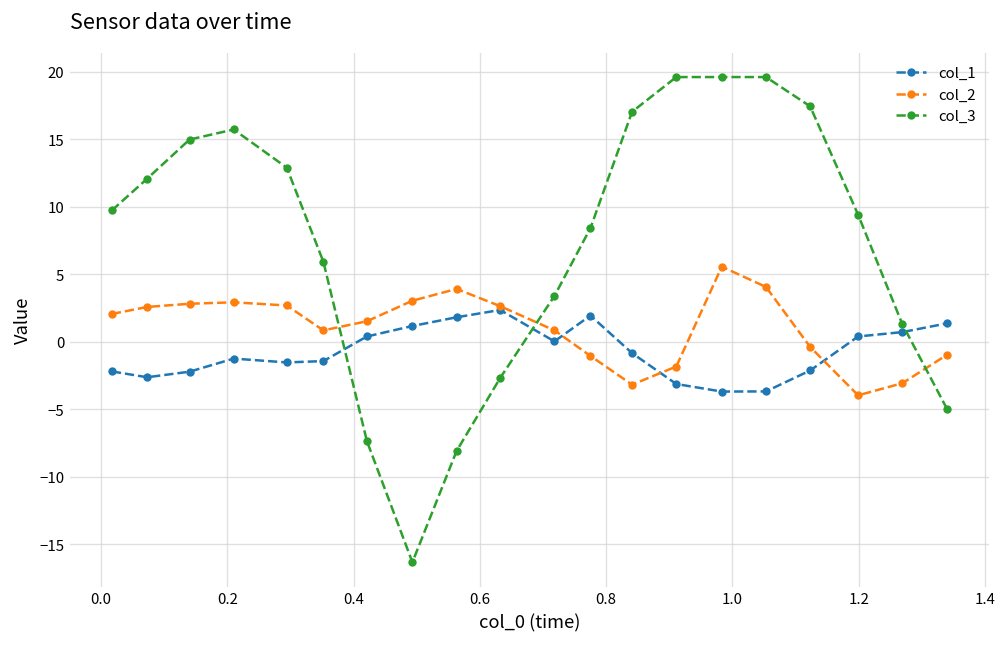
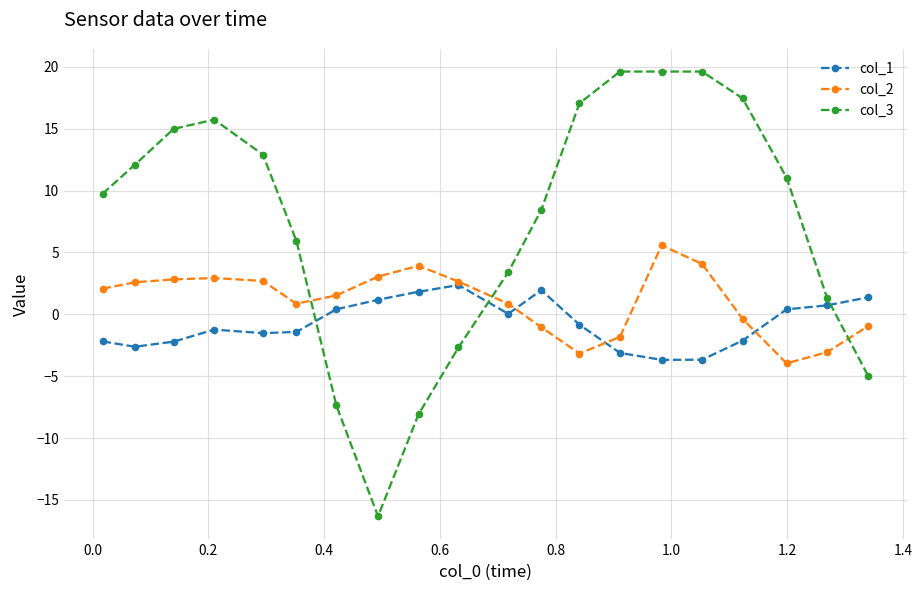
col_3, 1.2: 9.4 -> 11.0
